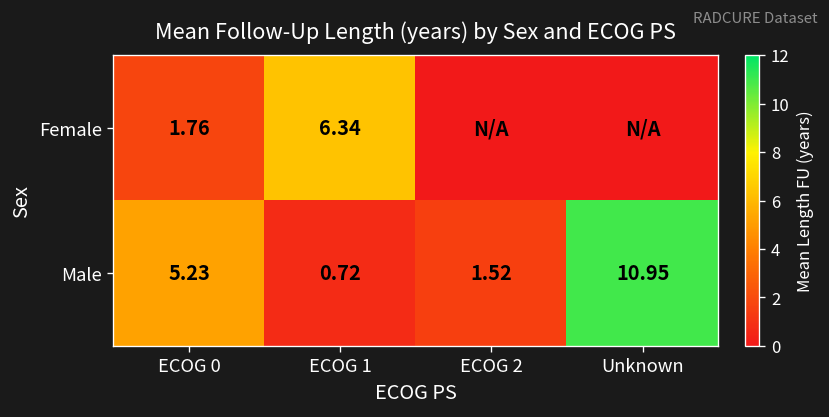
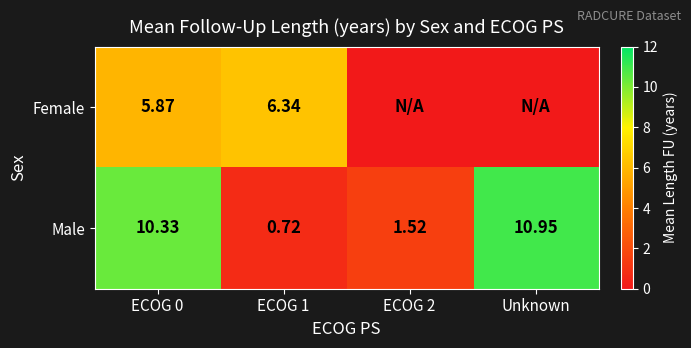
Female, ECOG 0: 1.76 -> 5.87
Male, ECOG 0: 5.23 -> 10.33
